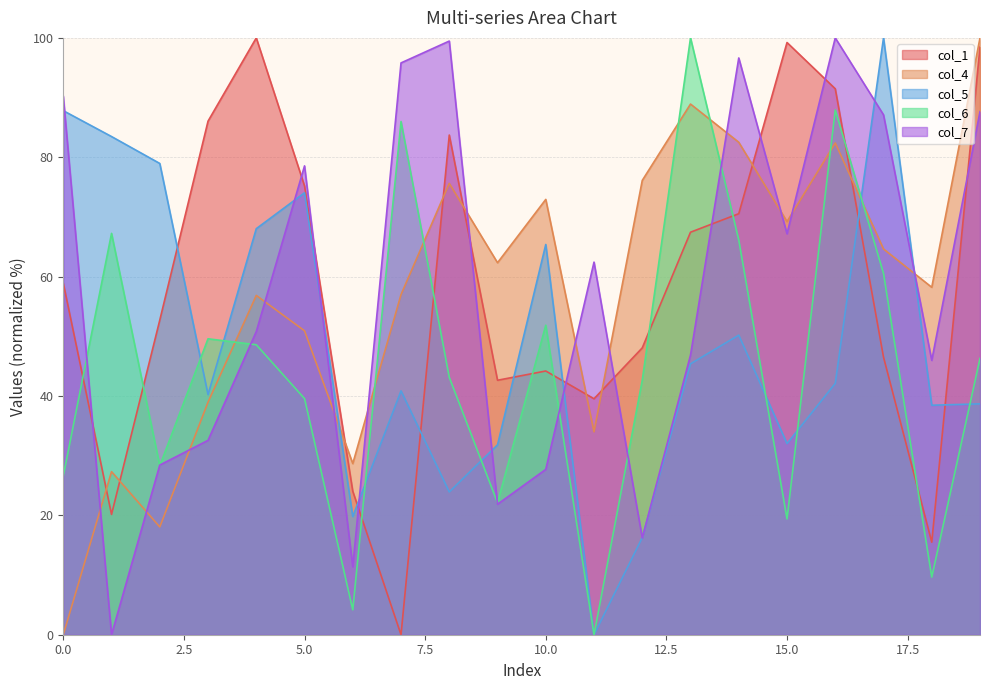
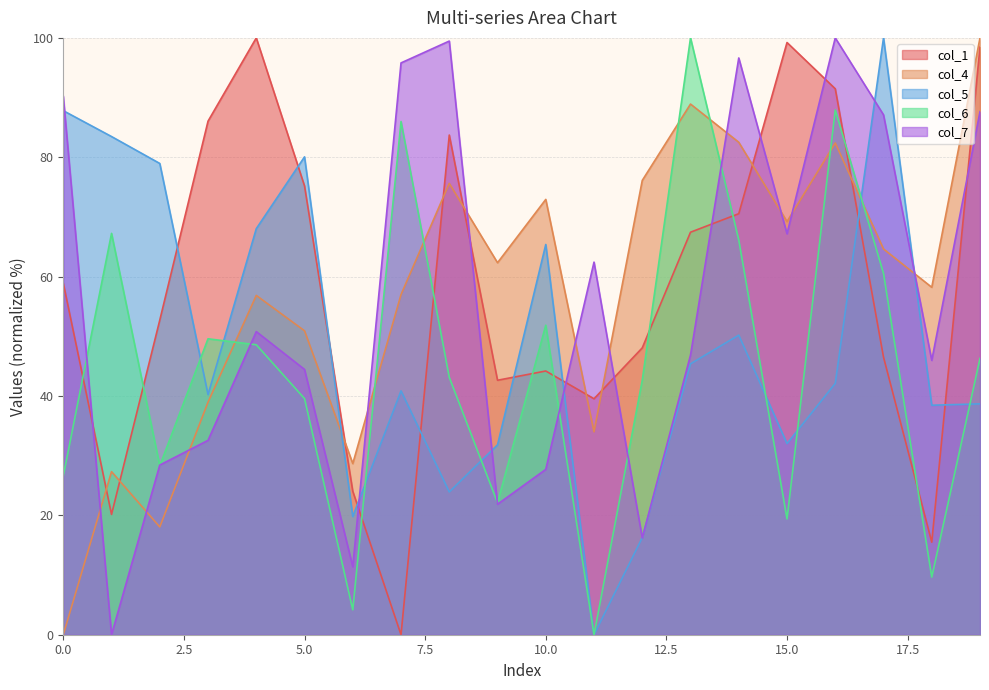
col_5, 5.0: 74 -> 80
col_7, 5.0: 79 -> 44
